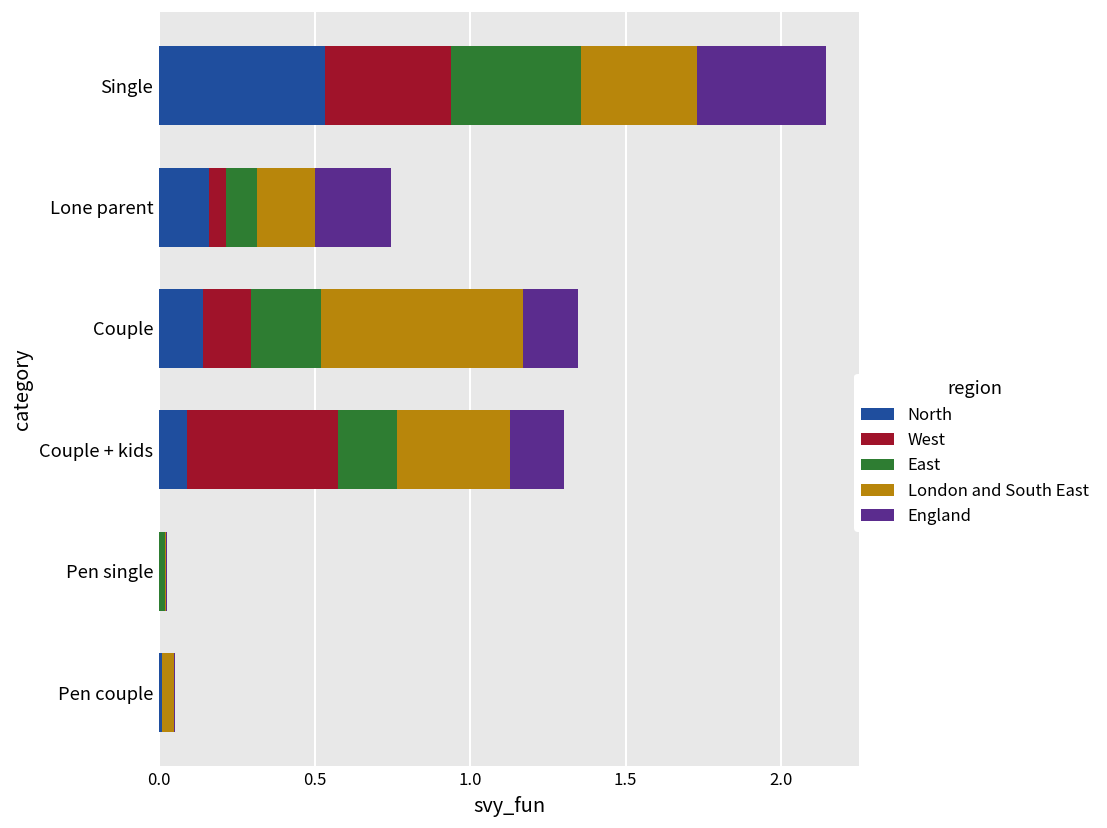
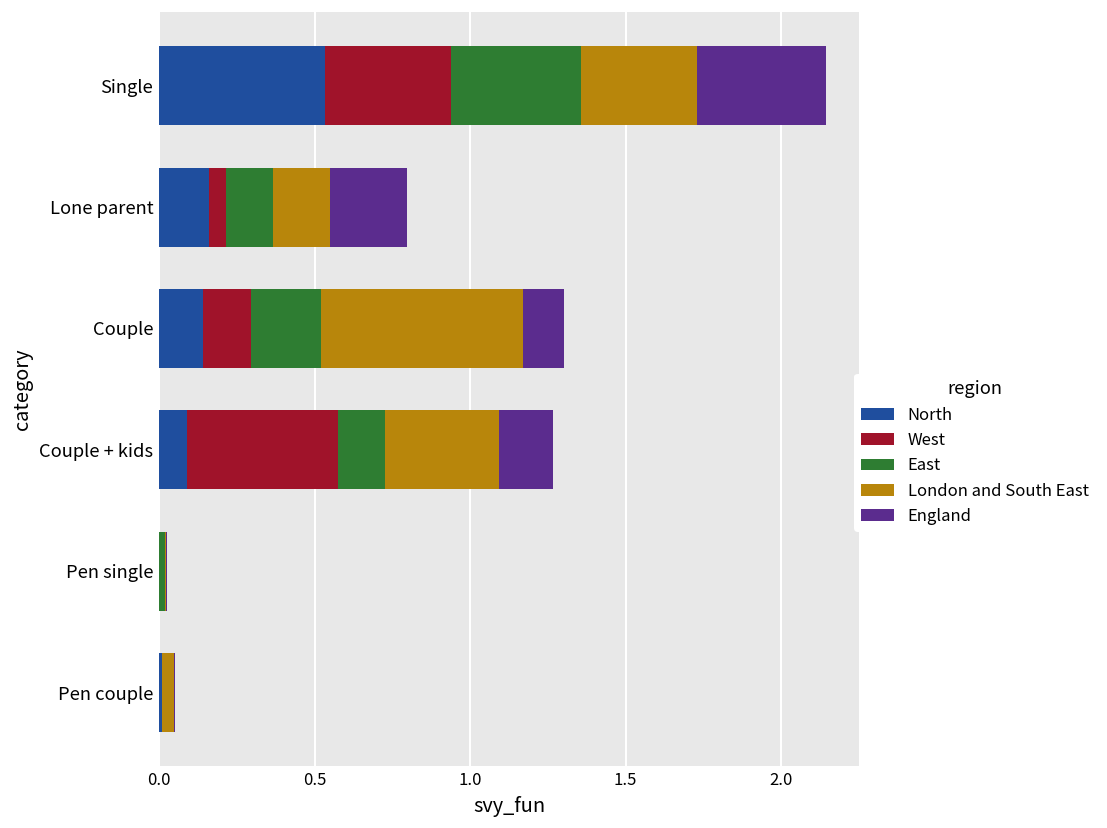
East, Lone parent: 0.10 -> 0.15
England, Couple: 0.18 -> 0.13
East, Couple + kids: 0.19 -> 0.15
